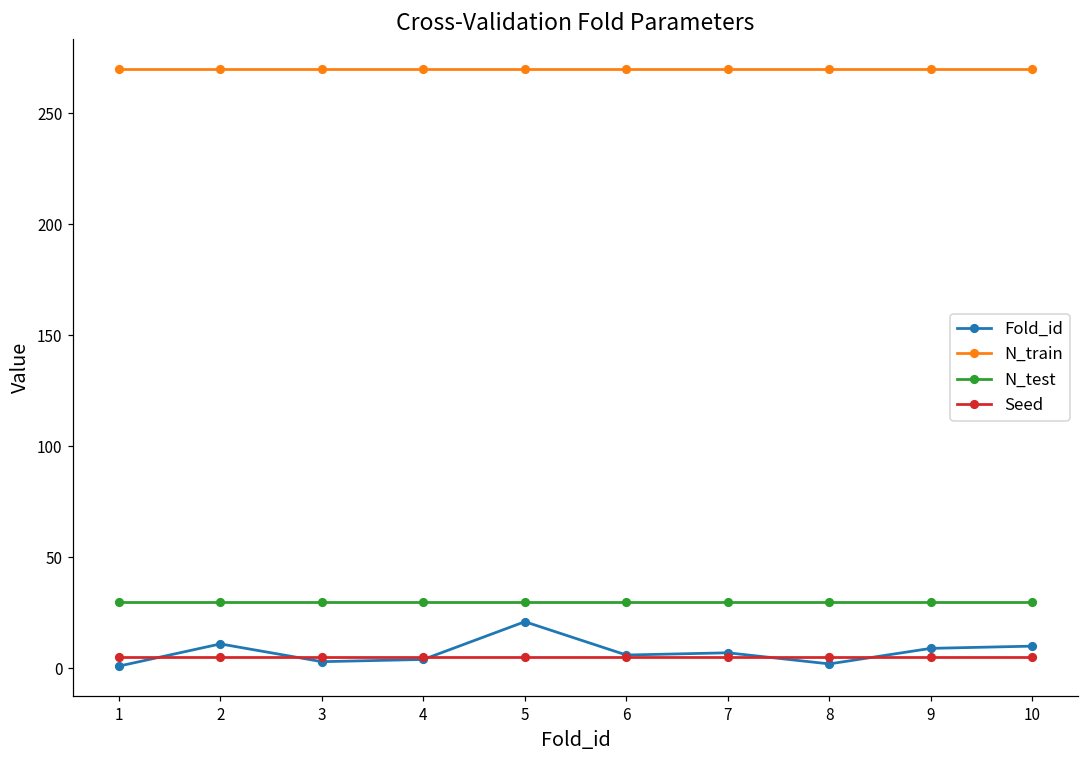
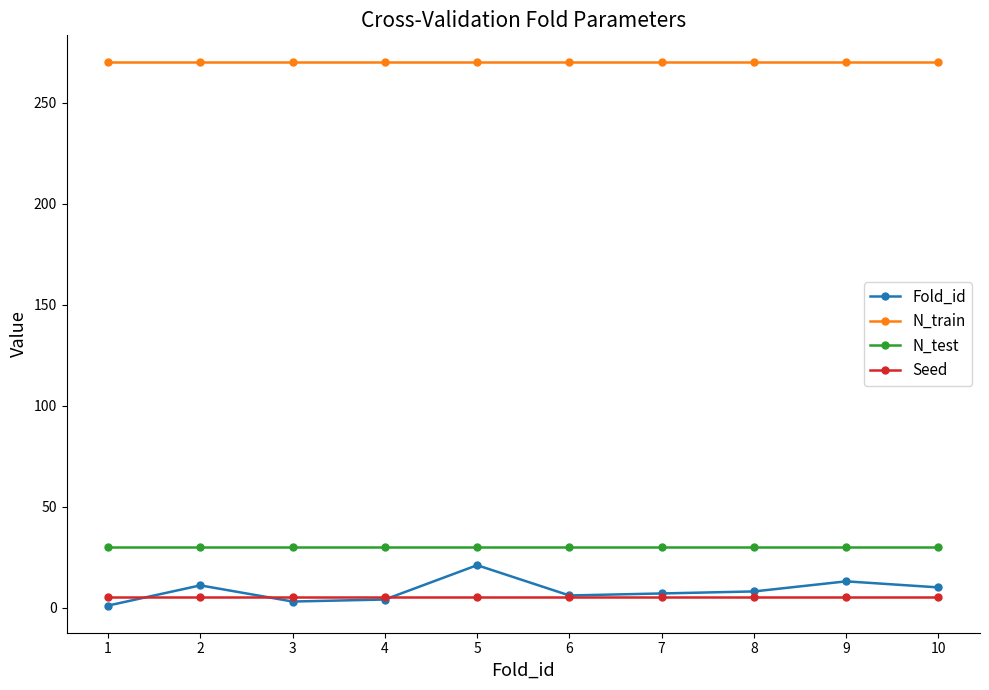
Fold_id, 8: 2 -> 8
Fold_id, 9: 9 -> 13
